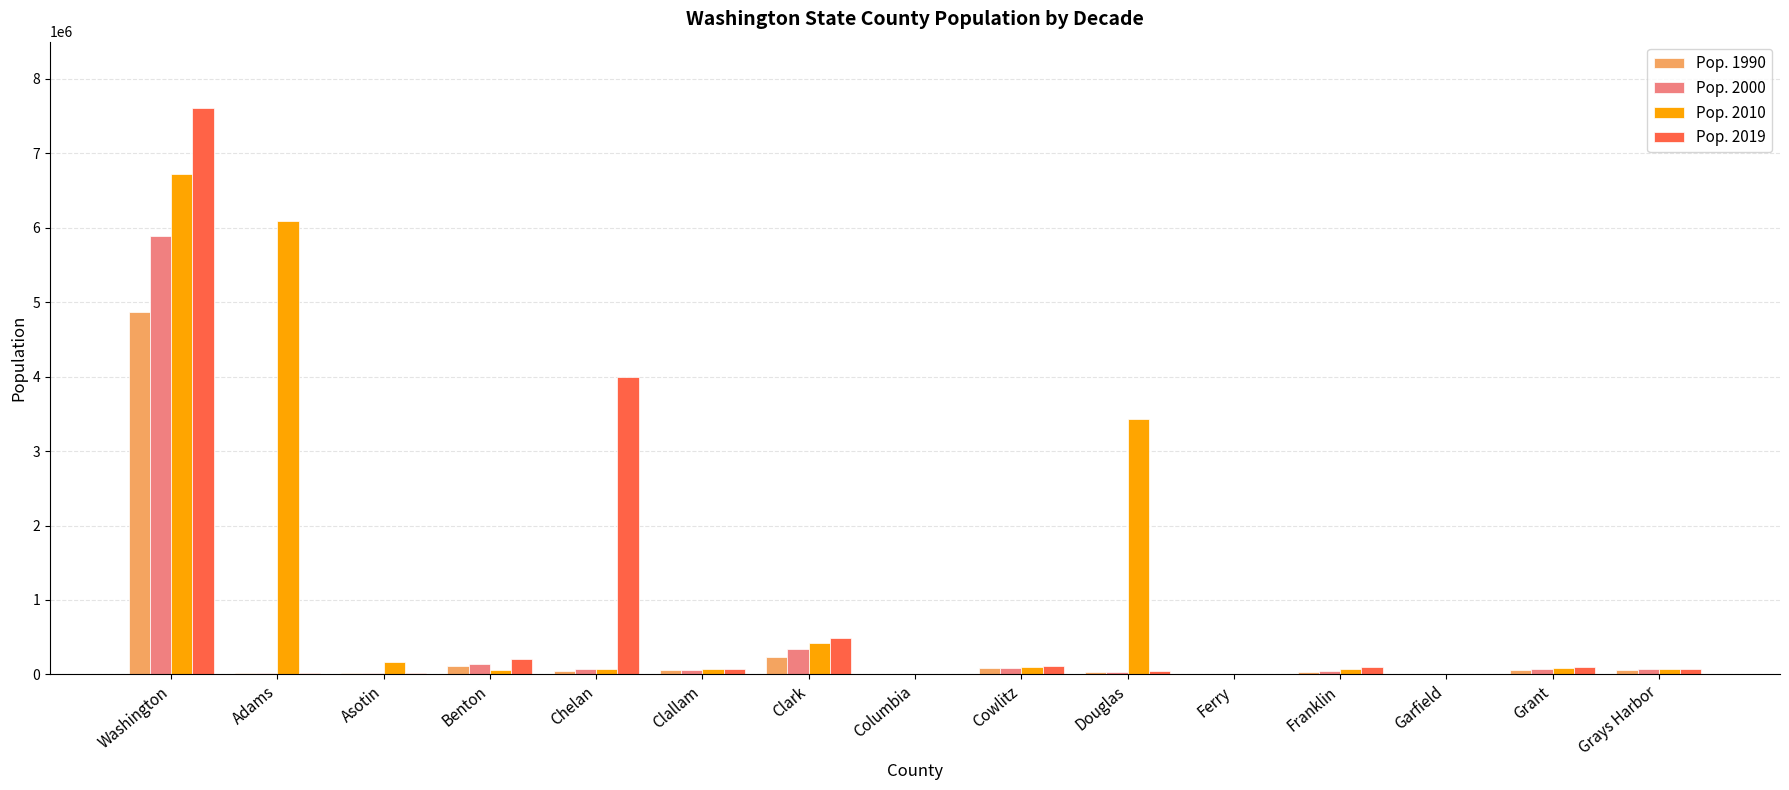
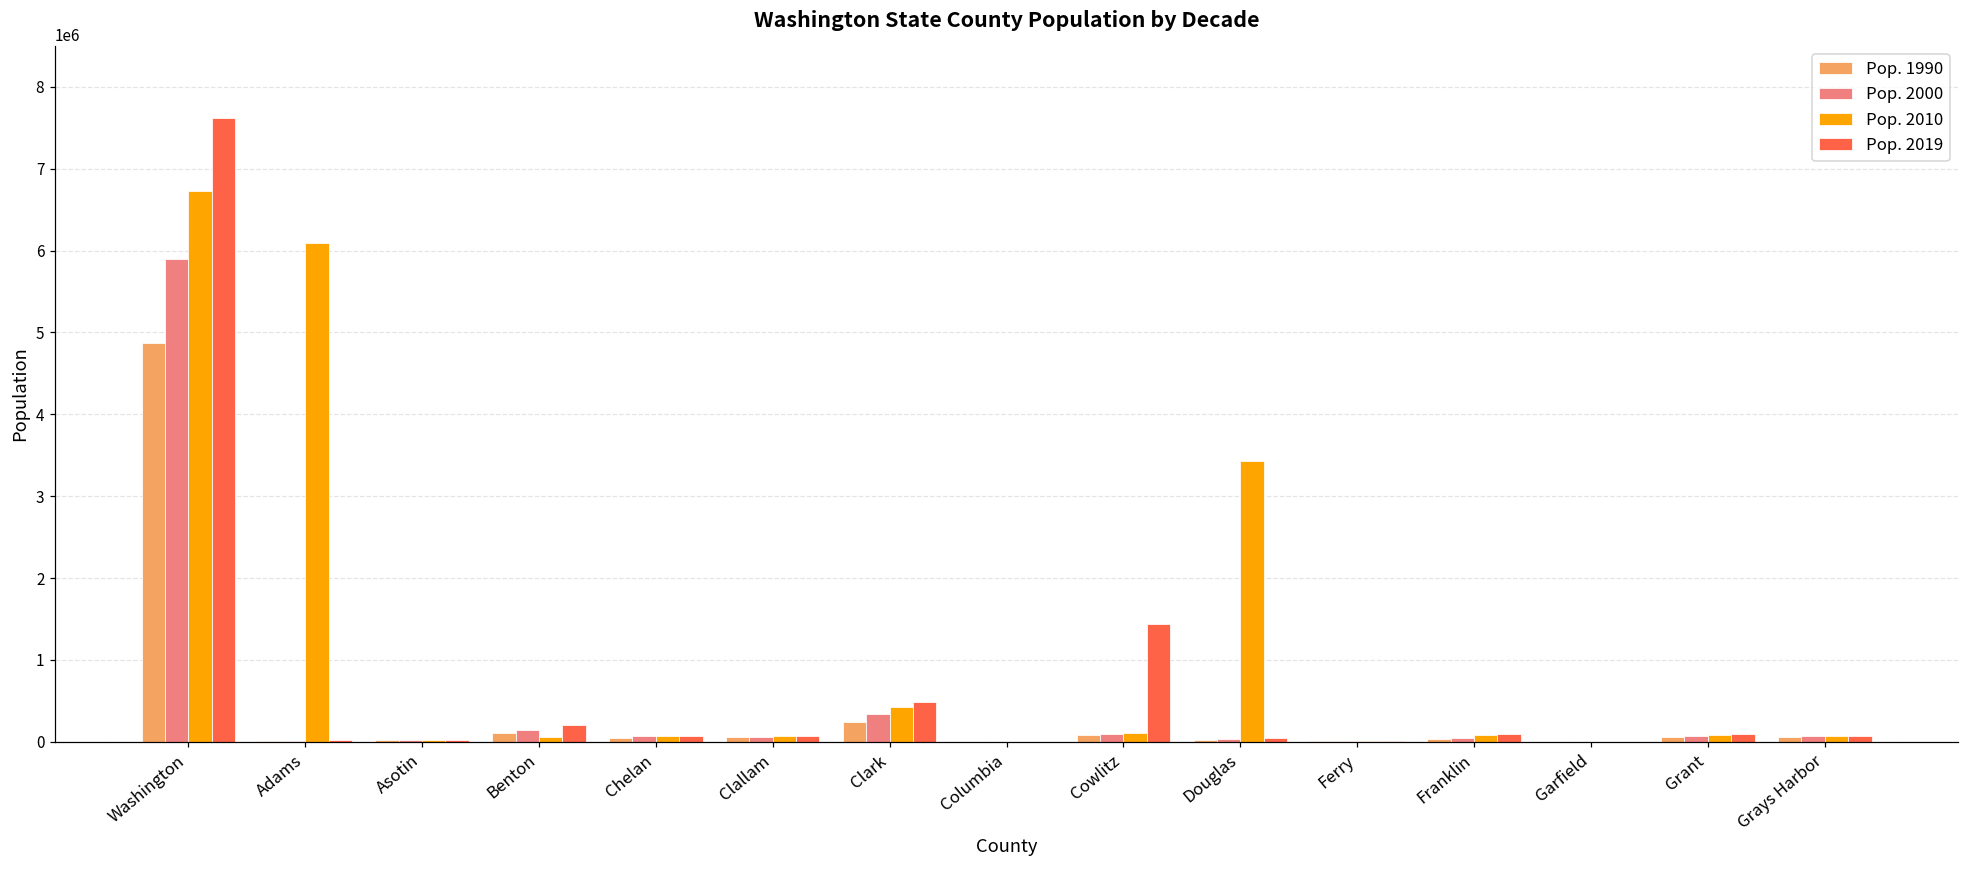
Pop. 2010, Asotin: 200000 -> 0
Pop. 2019, Chelan: 4000000 -> 100000
Pop. 2019, Cowlitz: 100000 -> 1400000
